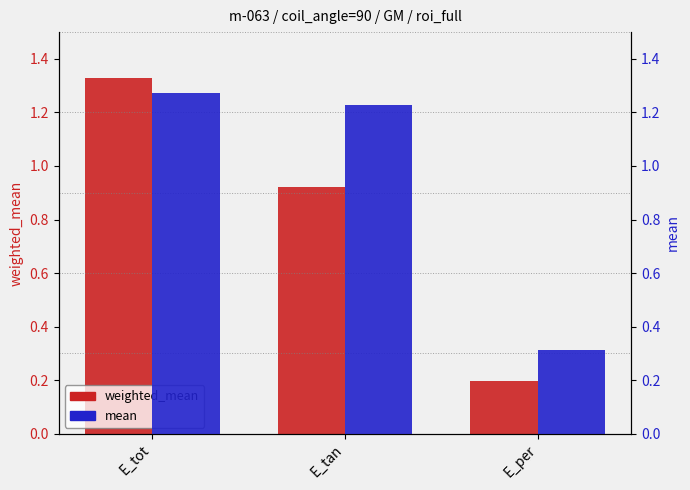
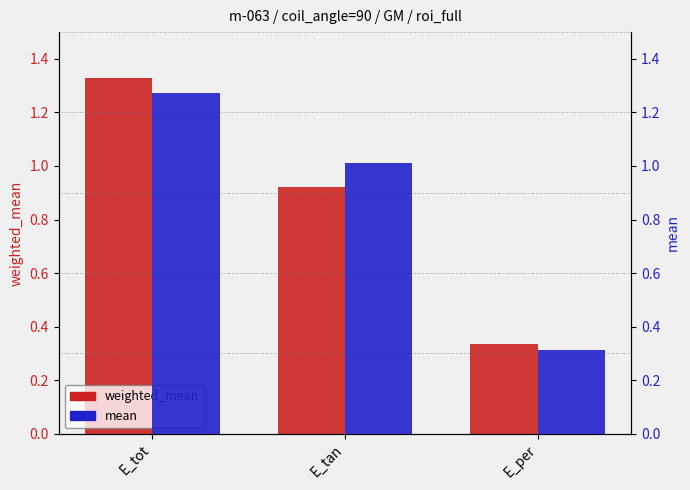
weighted_mean, E_per: 0.20 -> 0.34
mean, E_tan: 1.23 -> 1.01
